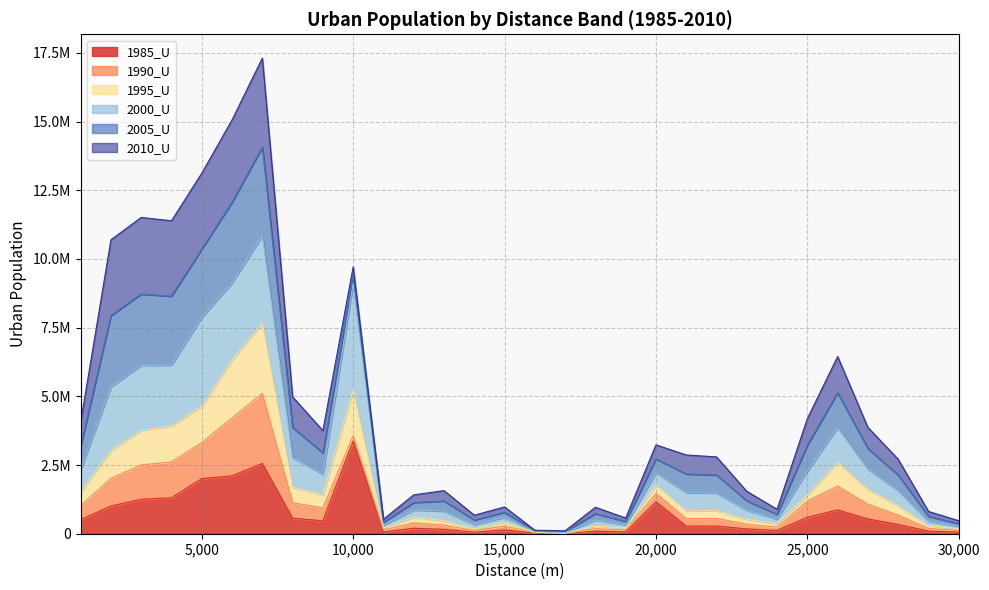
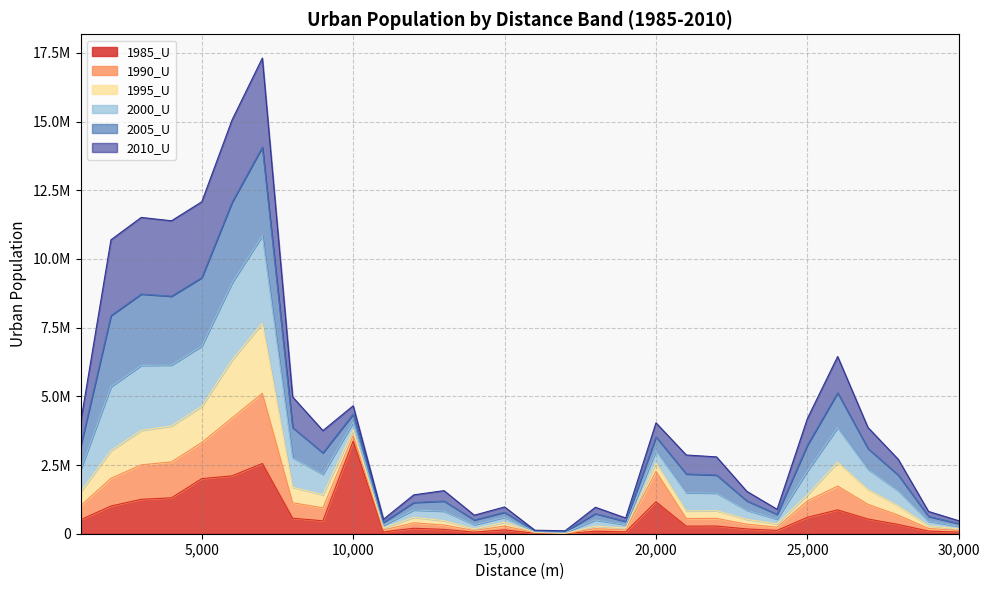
2000_U, 5,000: 3200000 -> 2200000
1995_U, 10,000: 1700000 -> 200000
2000_U, 10,000: 3900000 -> 300000
1990_U, 20,000: 300000 -> 1100000
